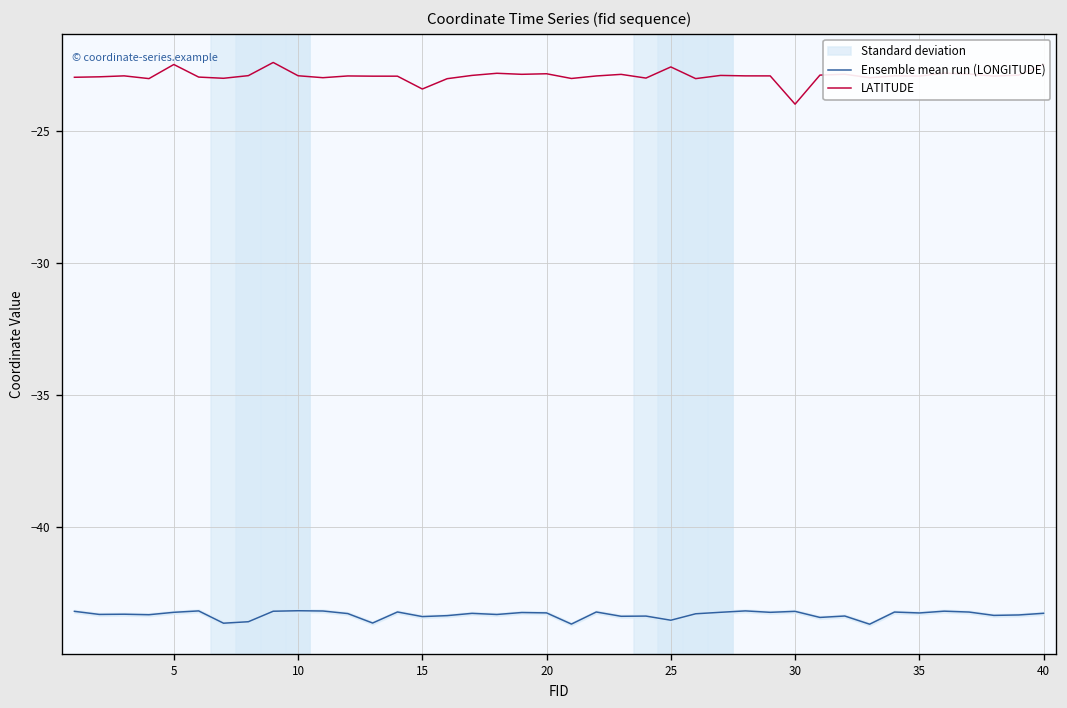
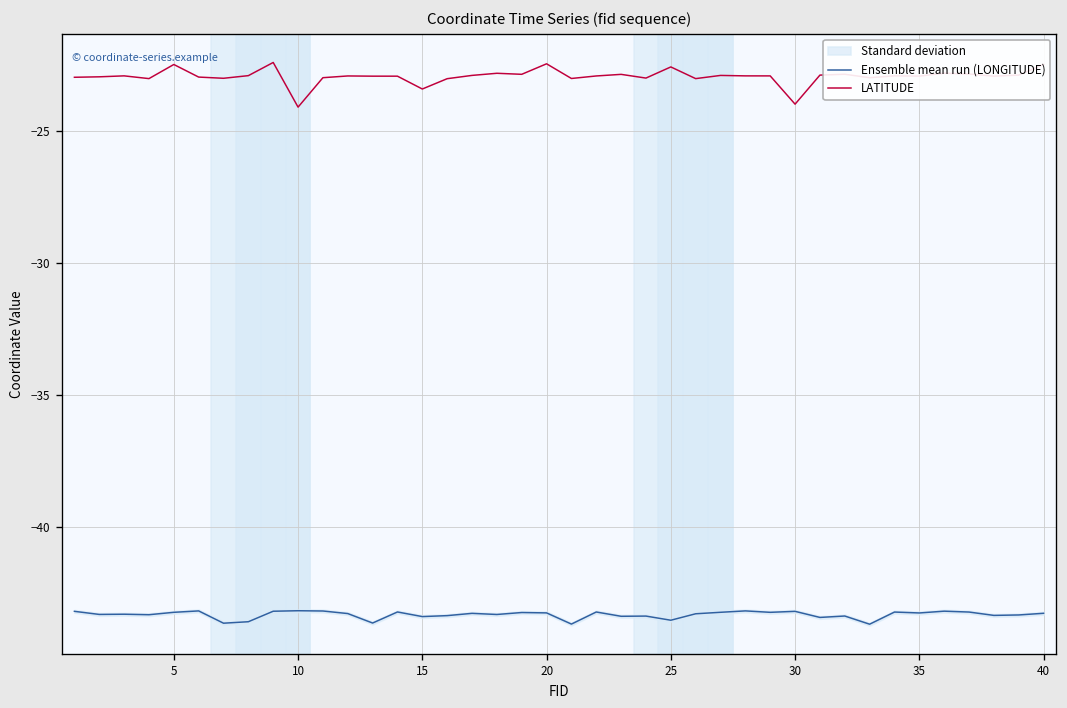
LATITUDE, 10: -22.9 -> -24.1
LATITUDE, 20: -22.8 -> -22.5
